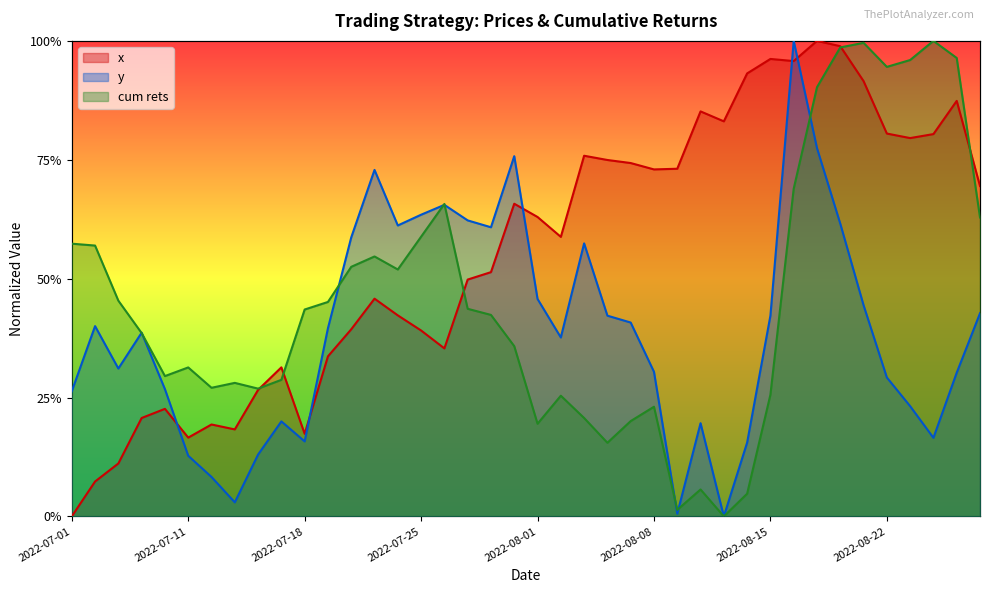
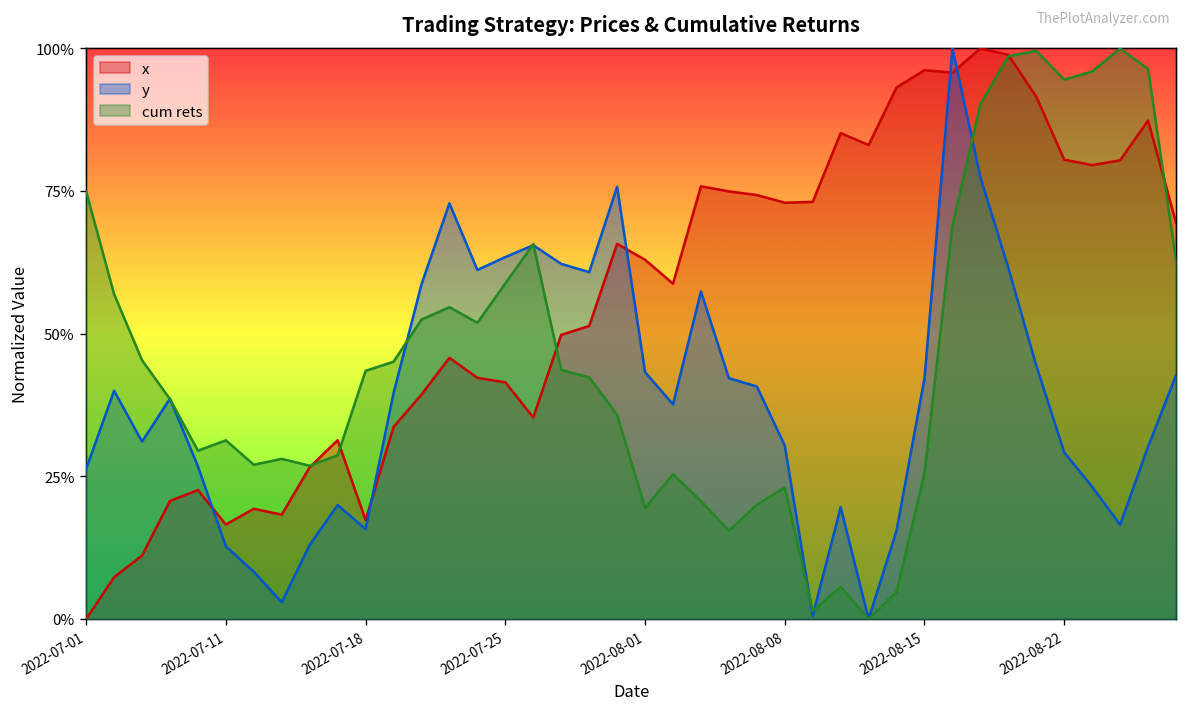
cum rets, 2022-07-01: 57% -> 75%
x, 2022-07-25: 39% -> 41%
y, 2022-08-01: 46% -> 43%
